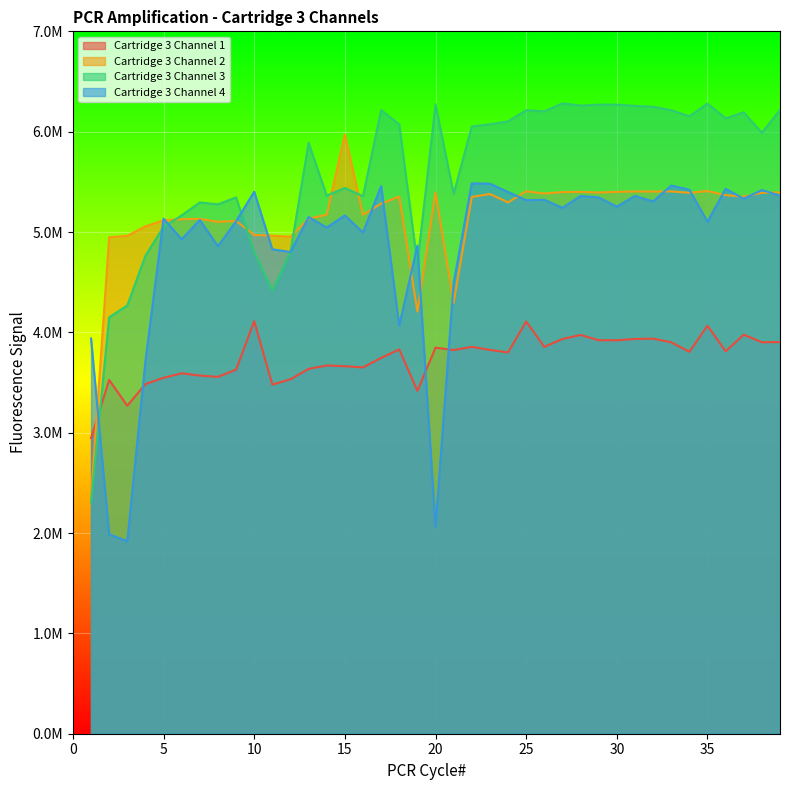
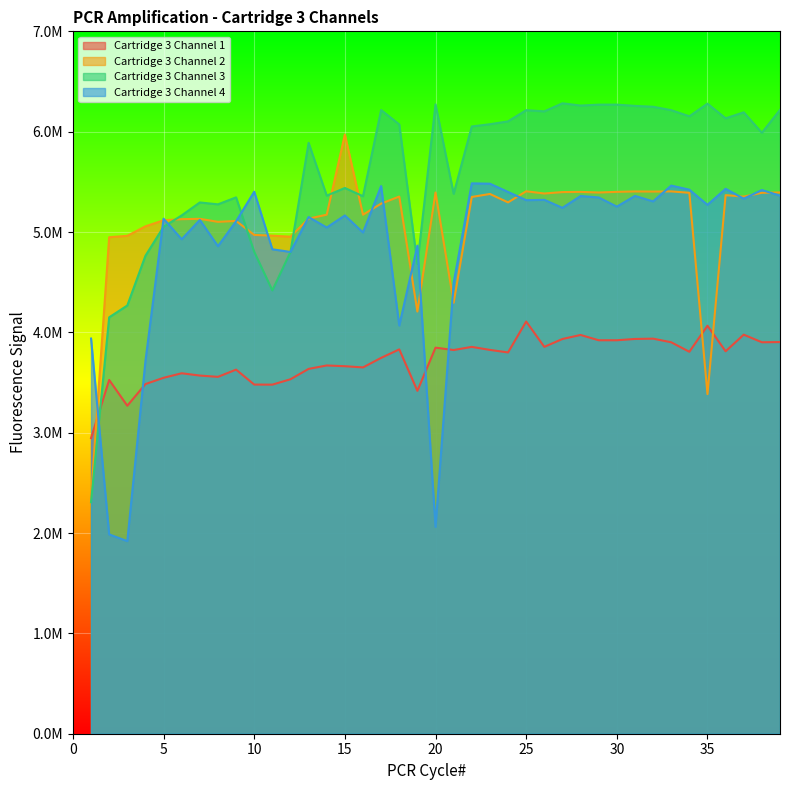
Cartridge 3 Channel 1, 10: 4110000 -> 3480000
Cartridge 3 Channel 2, 35: 5410000 -> 3380000
Cartridge 3 Channel 4, 35: 5100000 -> 5270000
